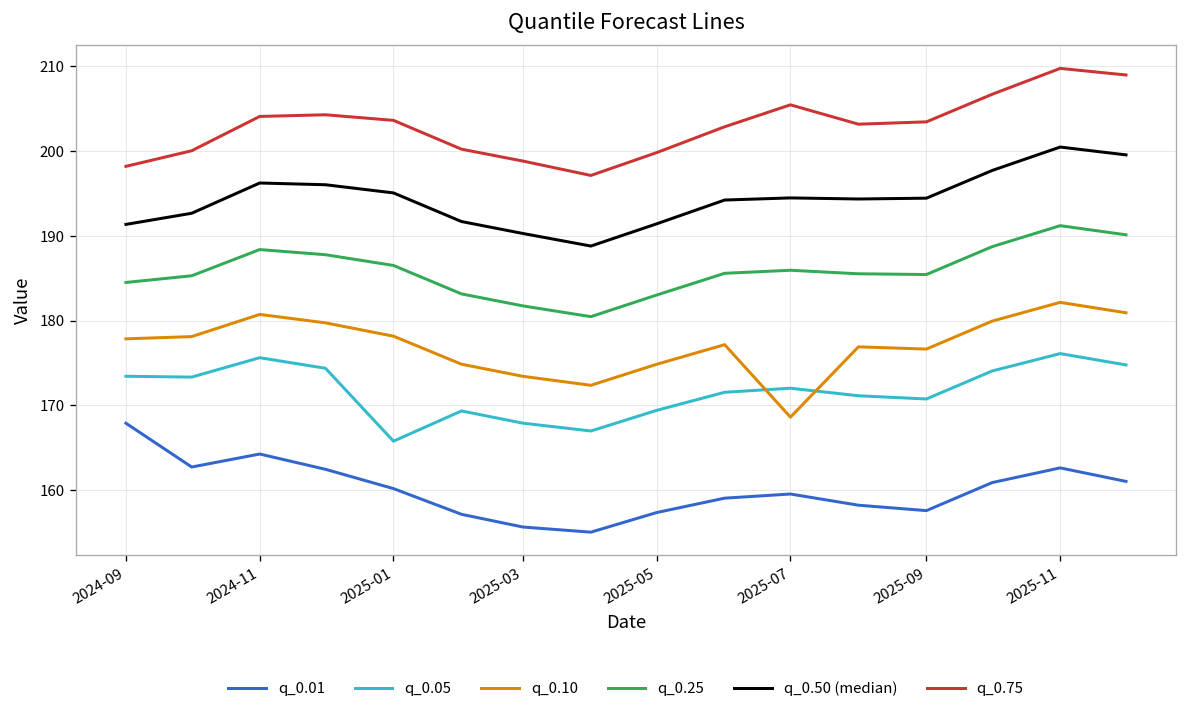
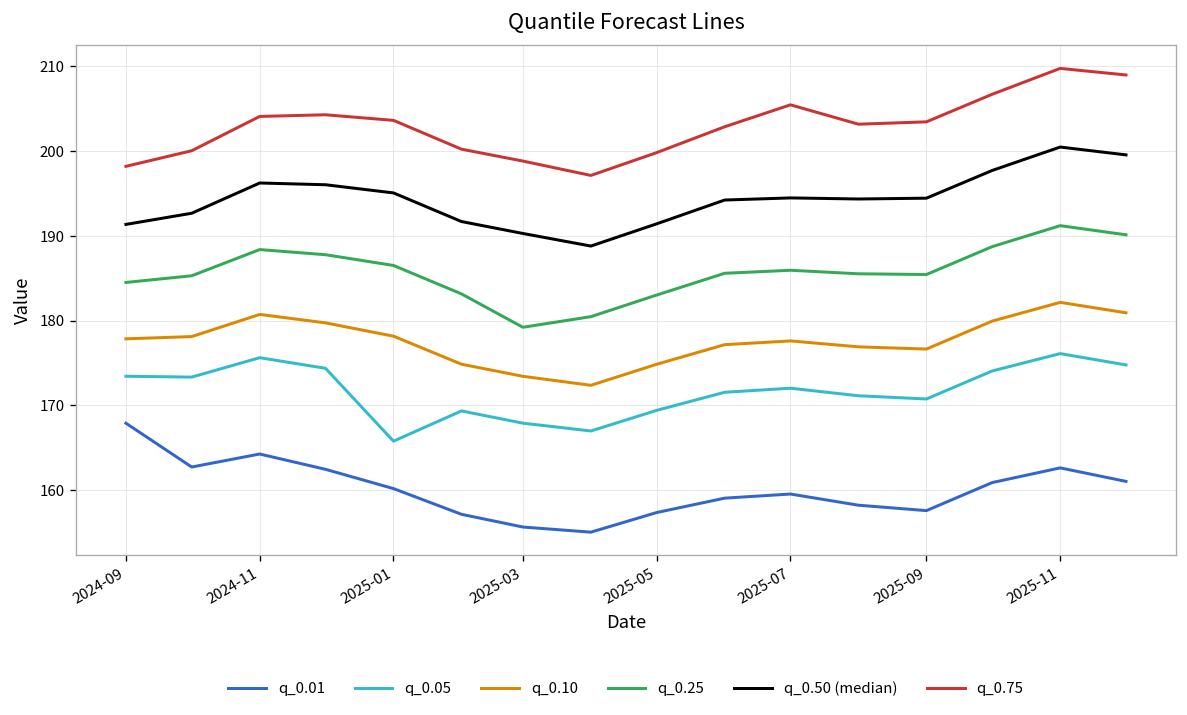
q_0.25, 2025-03: 182 -> 179
q_0.10, 2025-07: 169 -> 178
